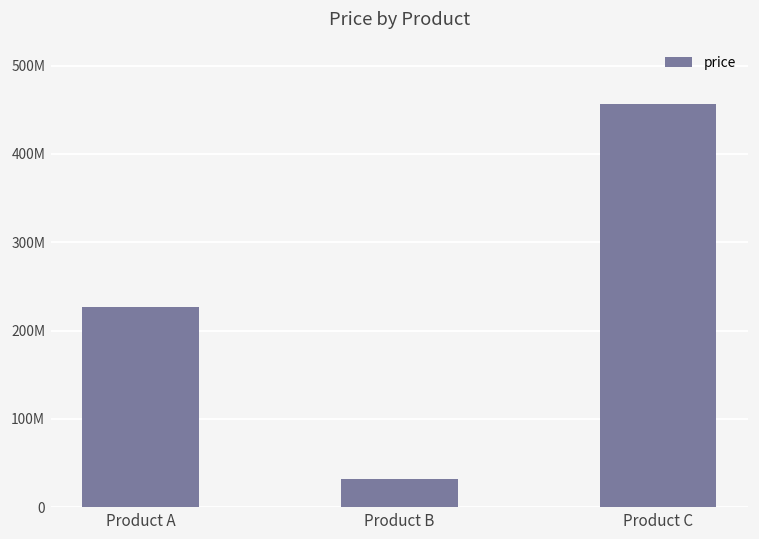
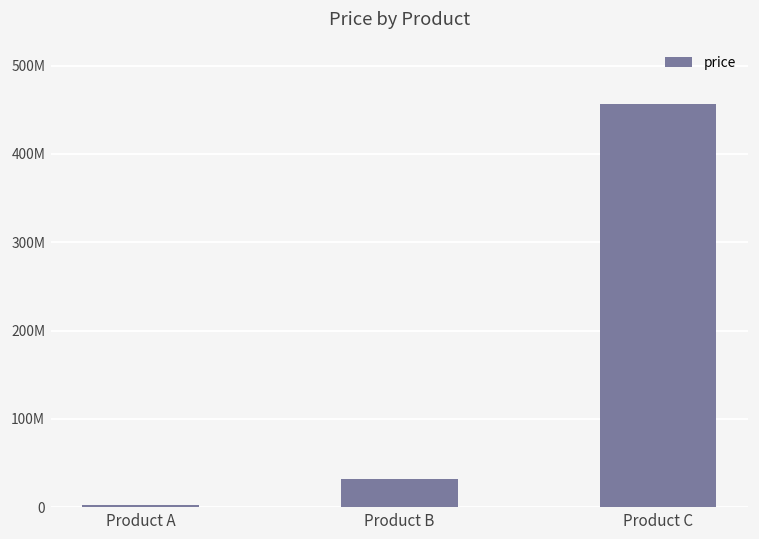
Product A: 230000000 -> 0
